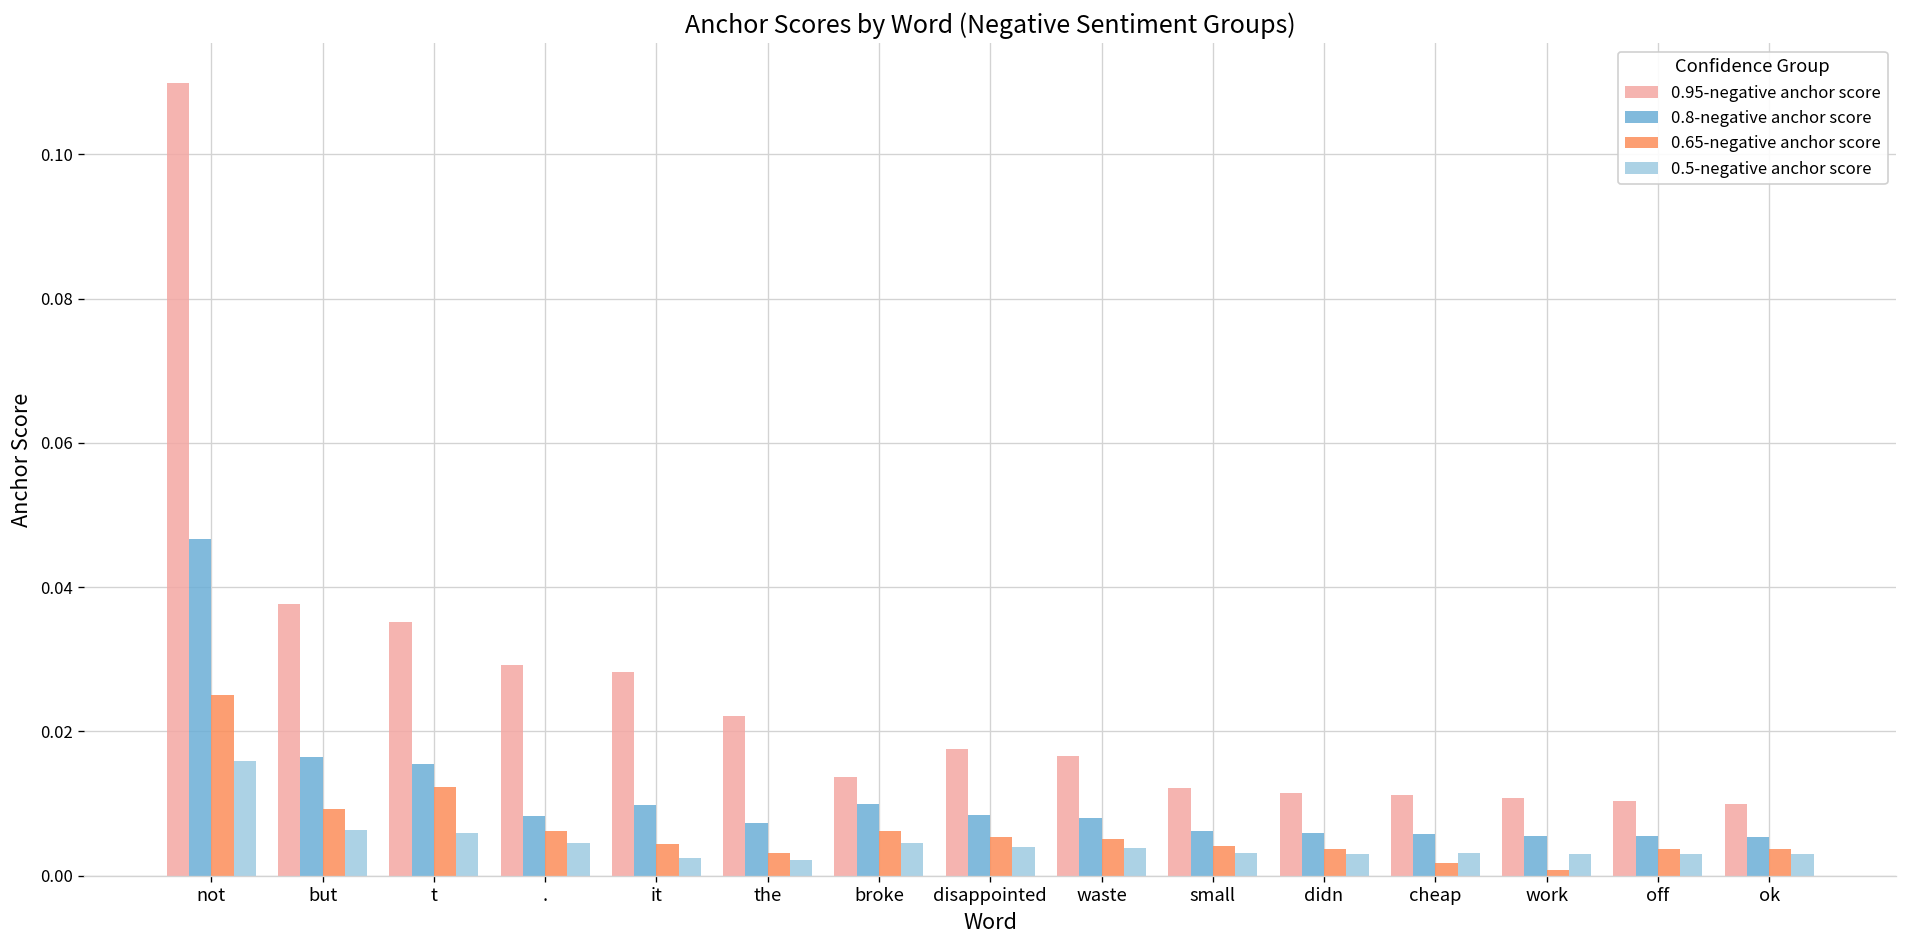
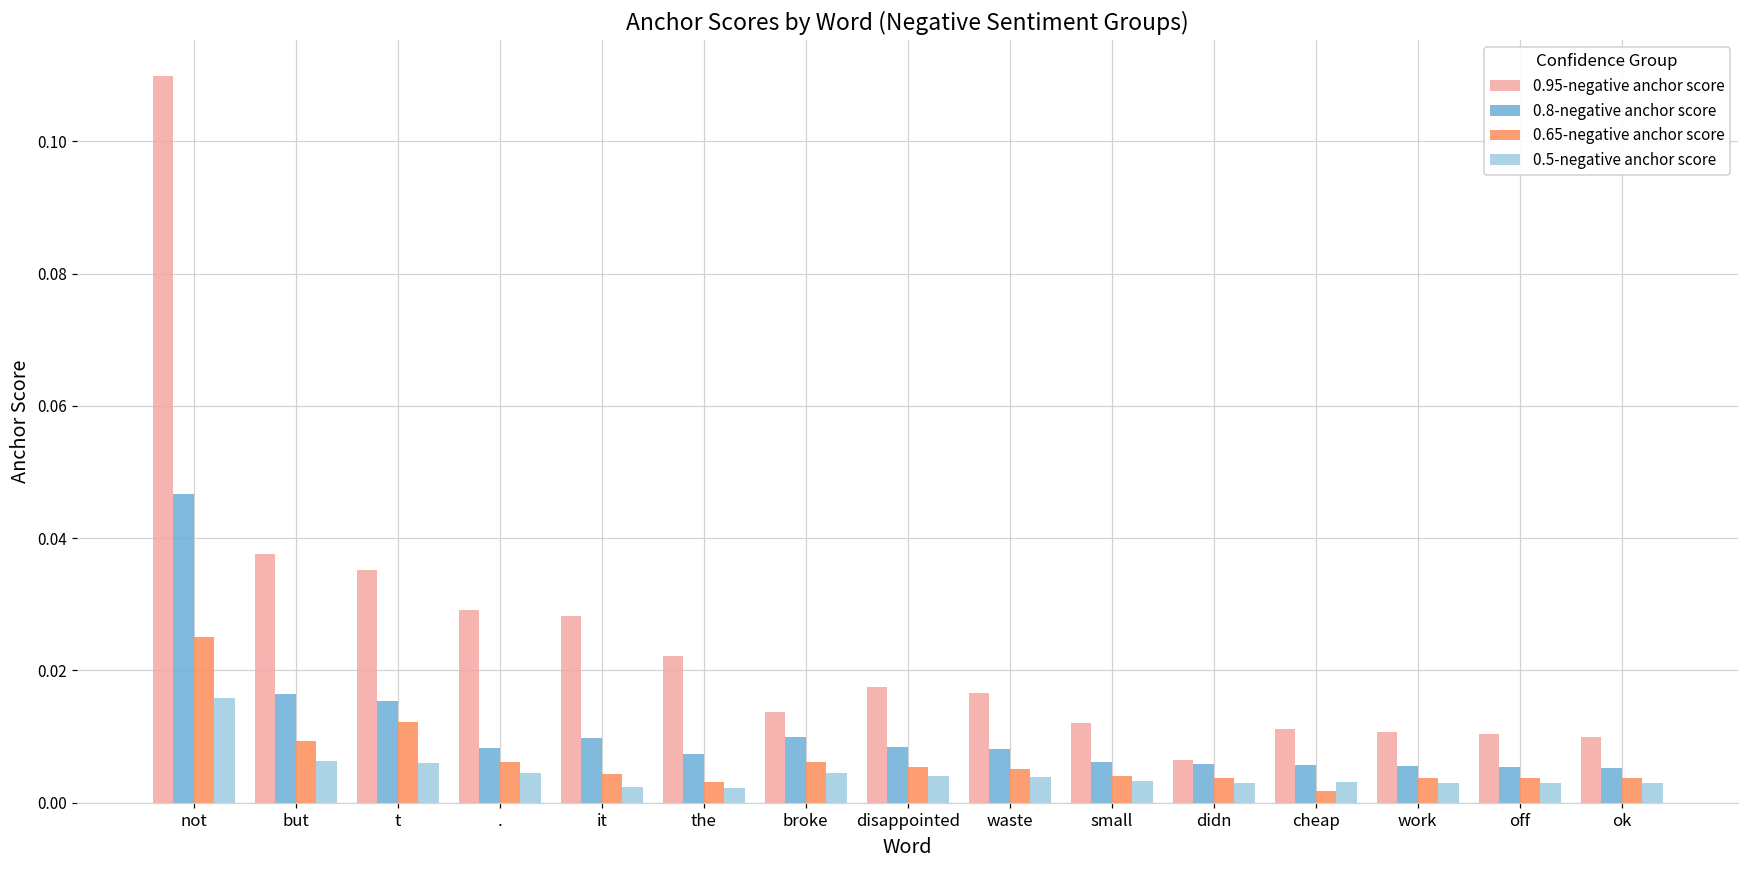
0.95-negative anchor score, didn: 0.012 -> 0.006
0.65-negative anchor score, work: 0.001 -> 0.004
